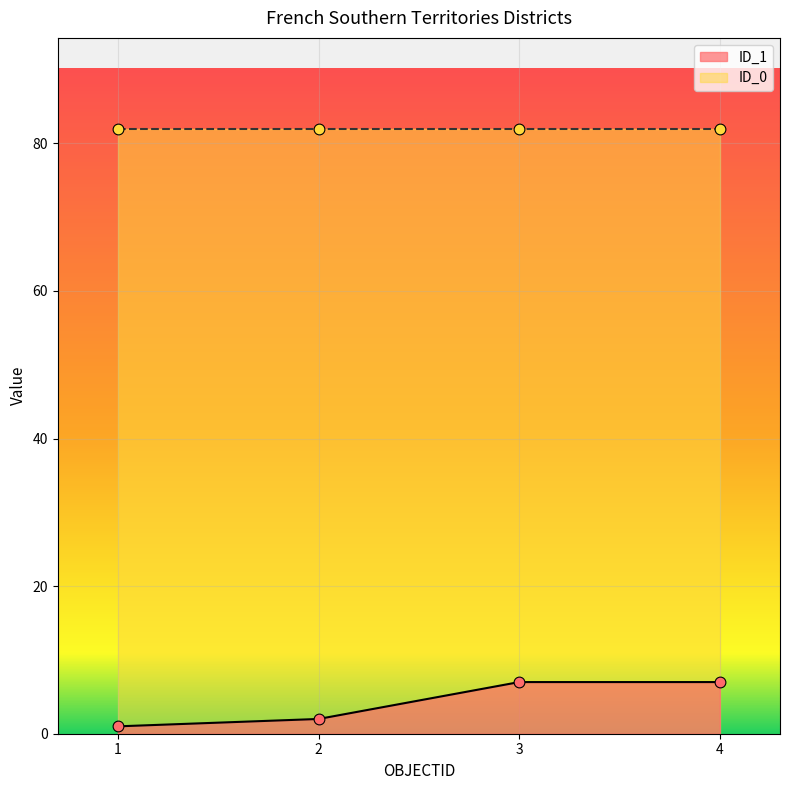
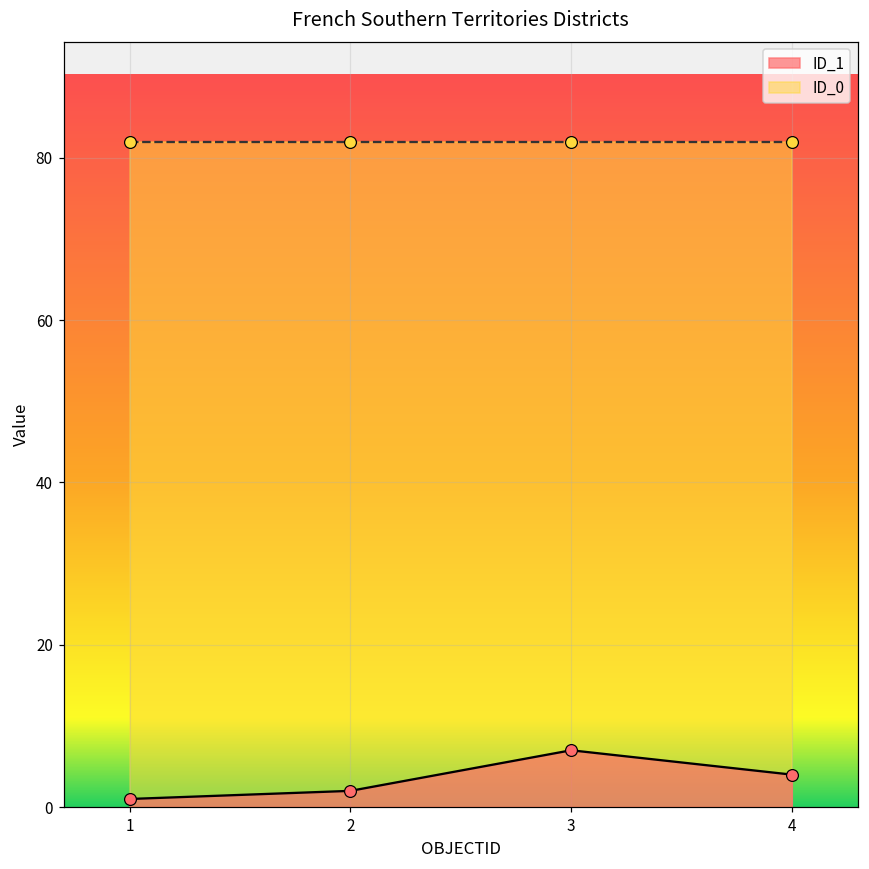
ID_1, 4: 7 -> 4
